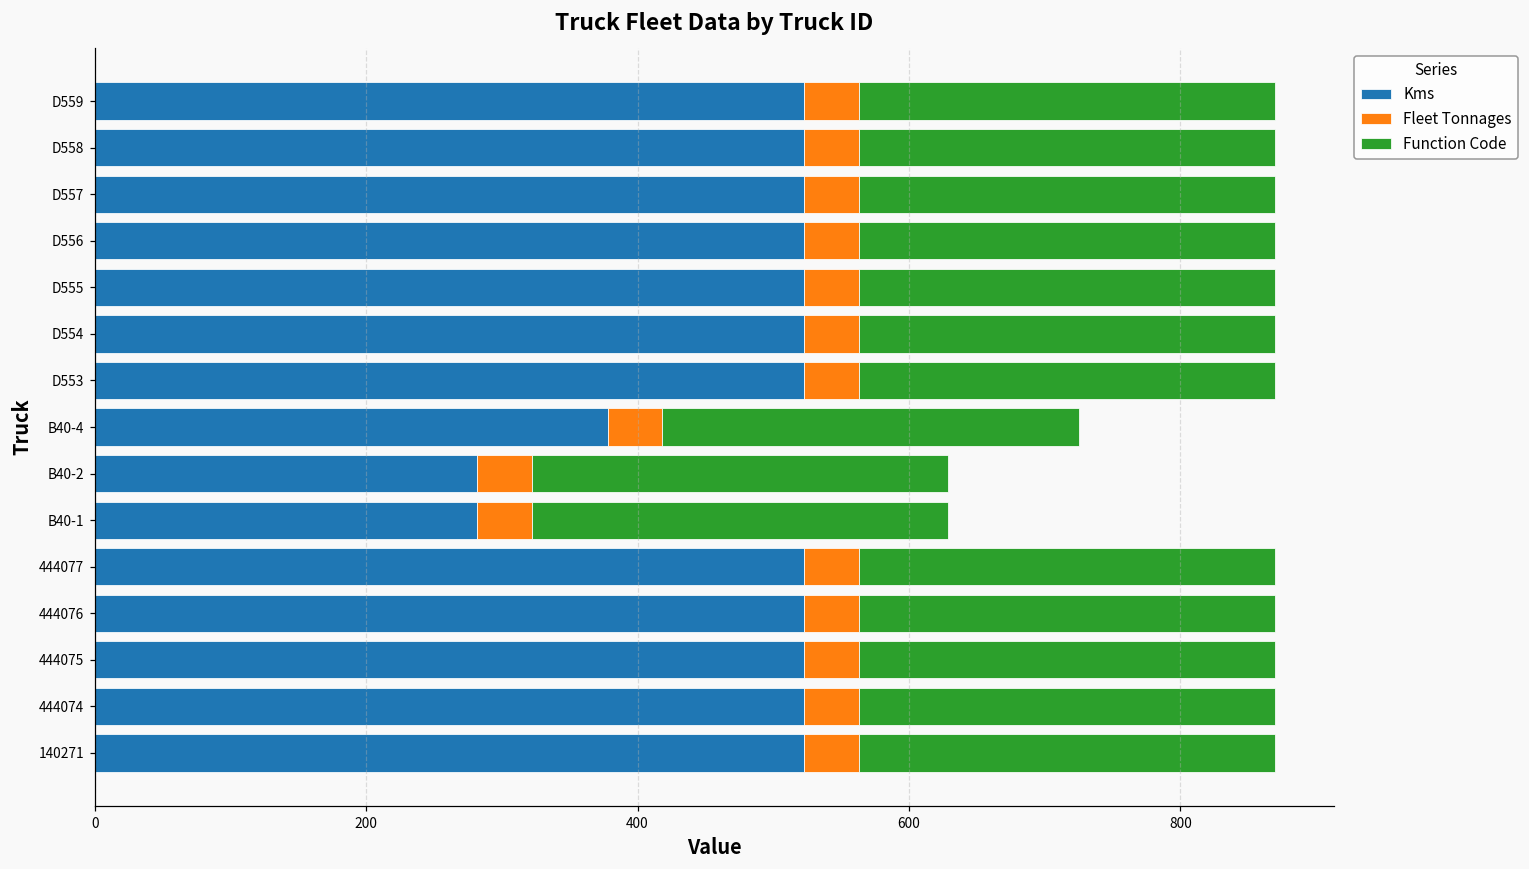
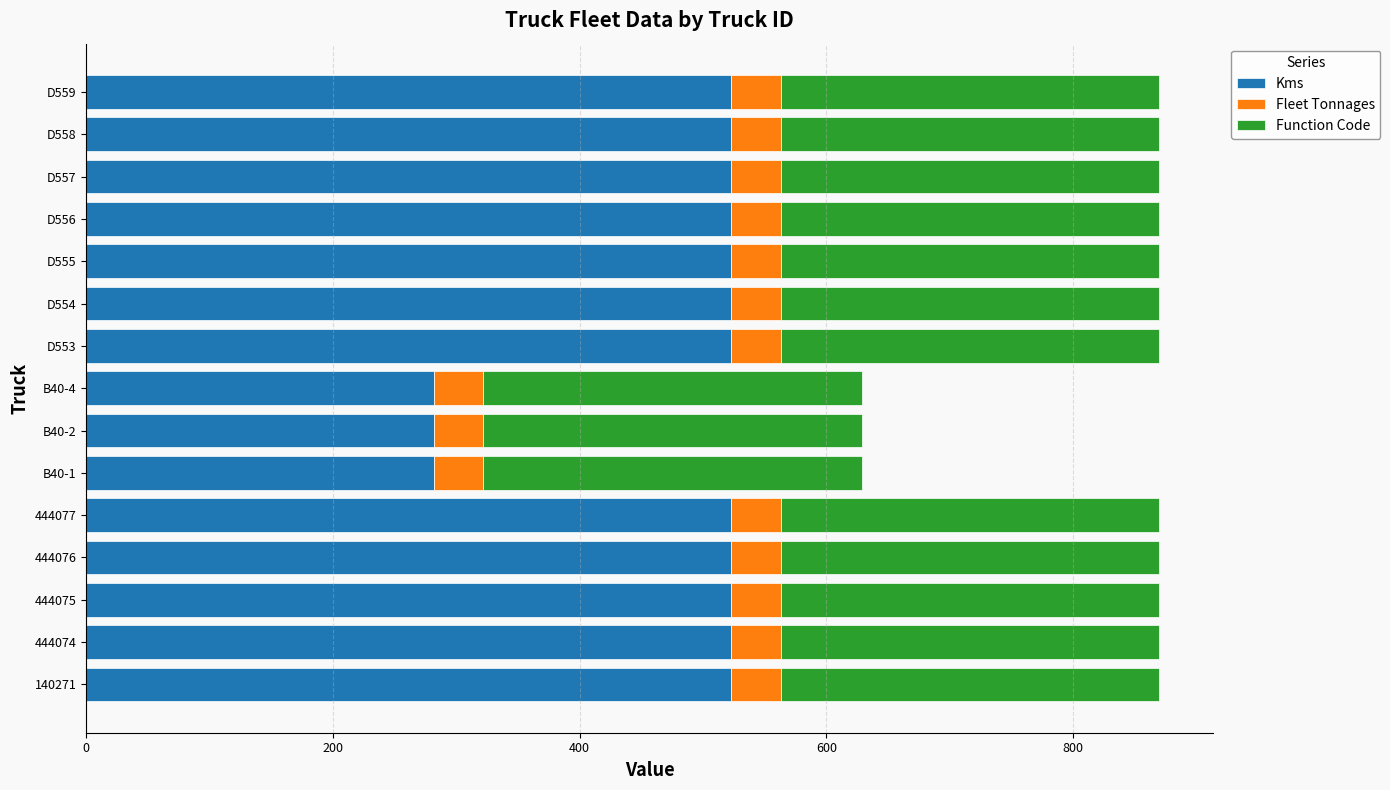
Kms, B40-4: 378 -> 282
